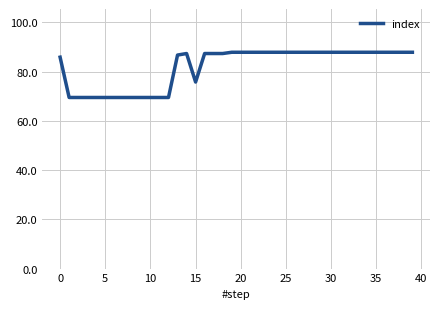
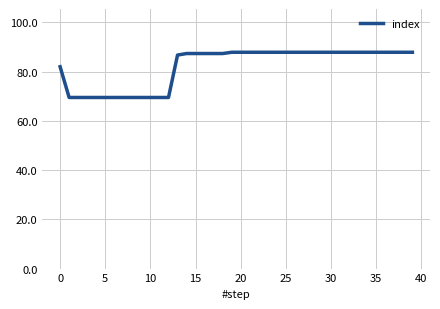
0: 86 -> 82
15: 76 -> 87
